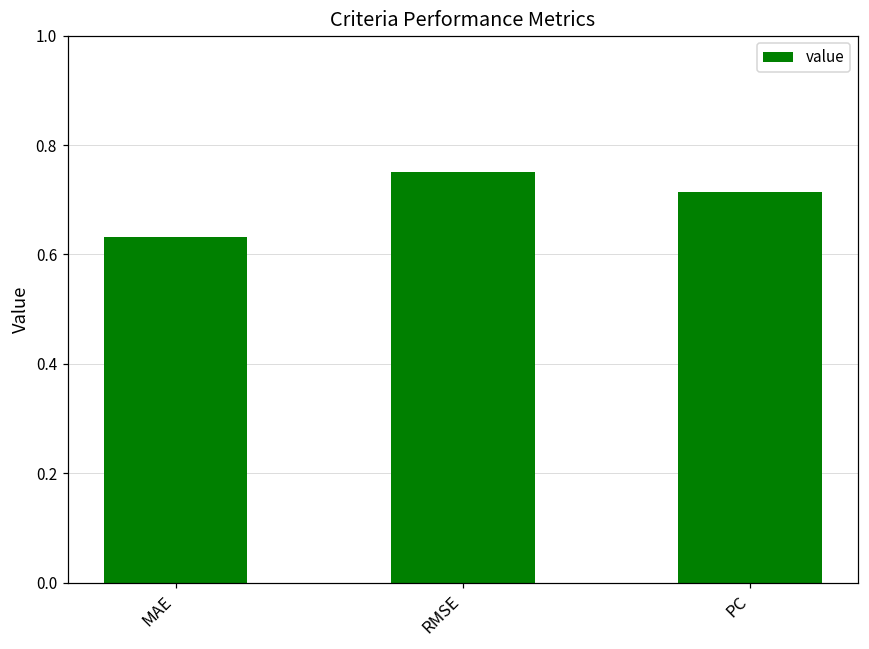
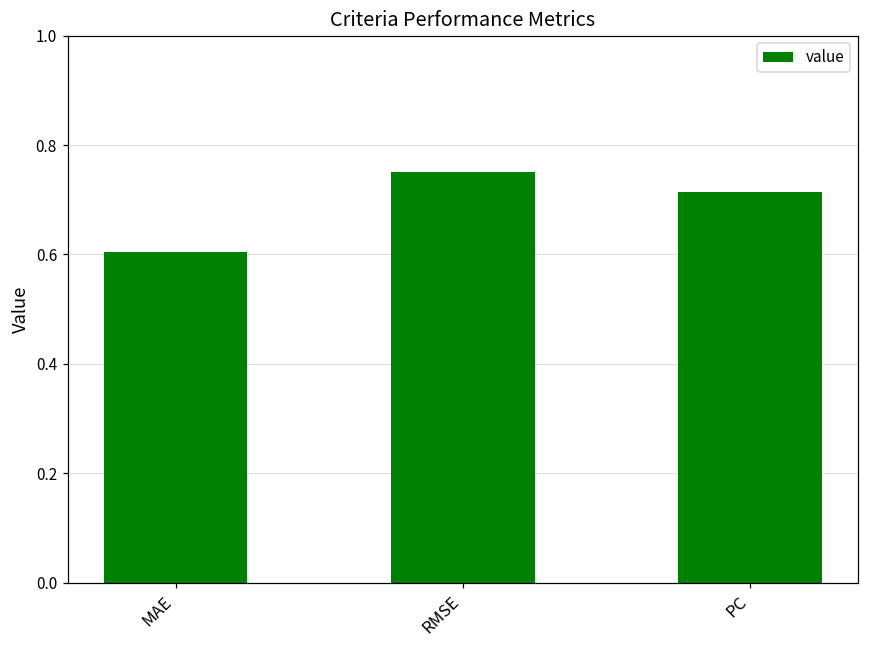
MAE: 0.63 -> 0.60
